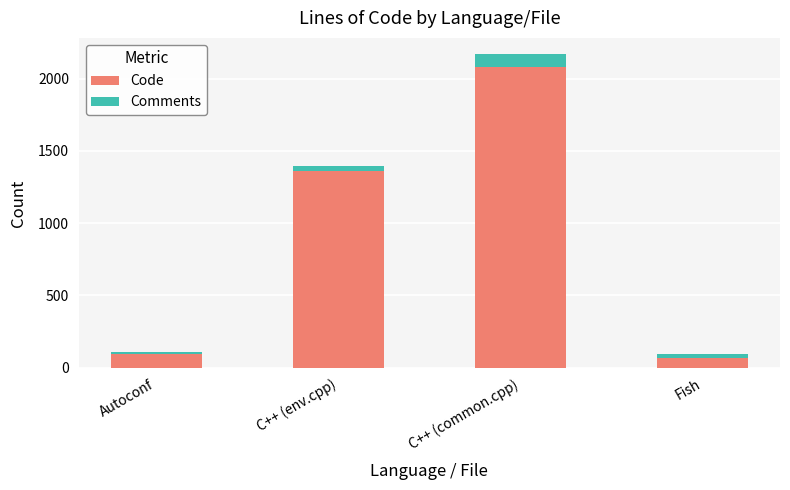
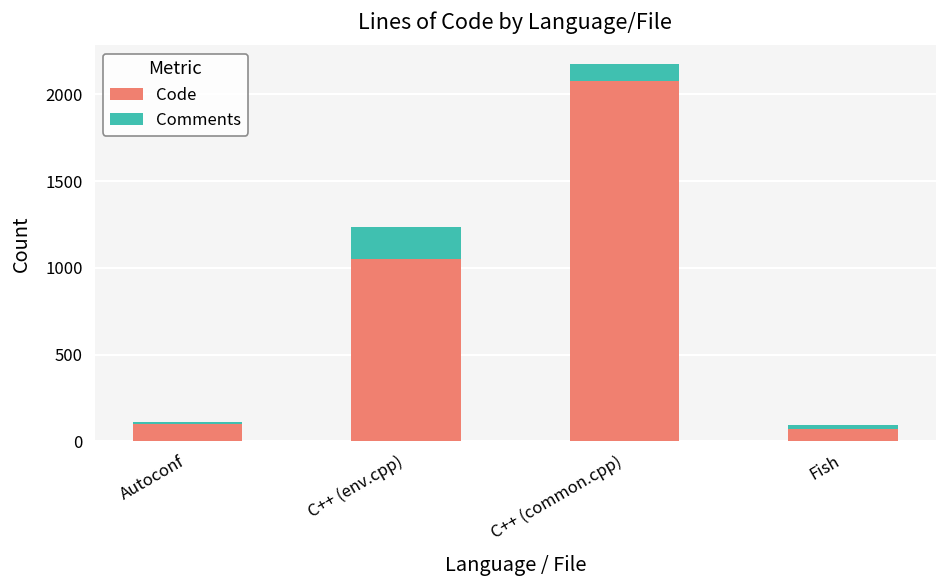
Code, C++ (env.cpp): 1360 -> 1050
Comments, C++ (env.cpp): 30 -> 190
